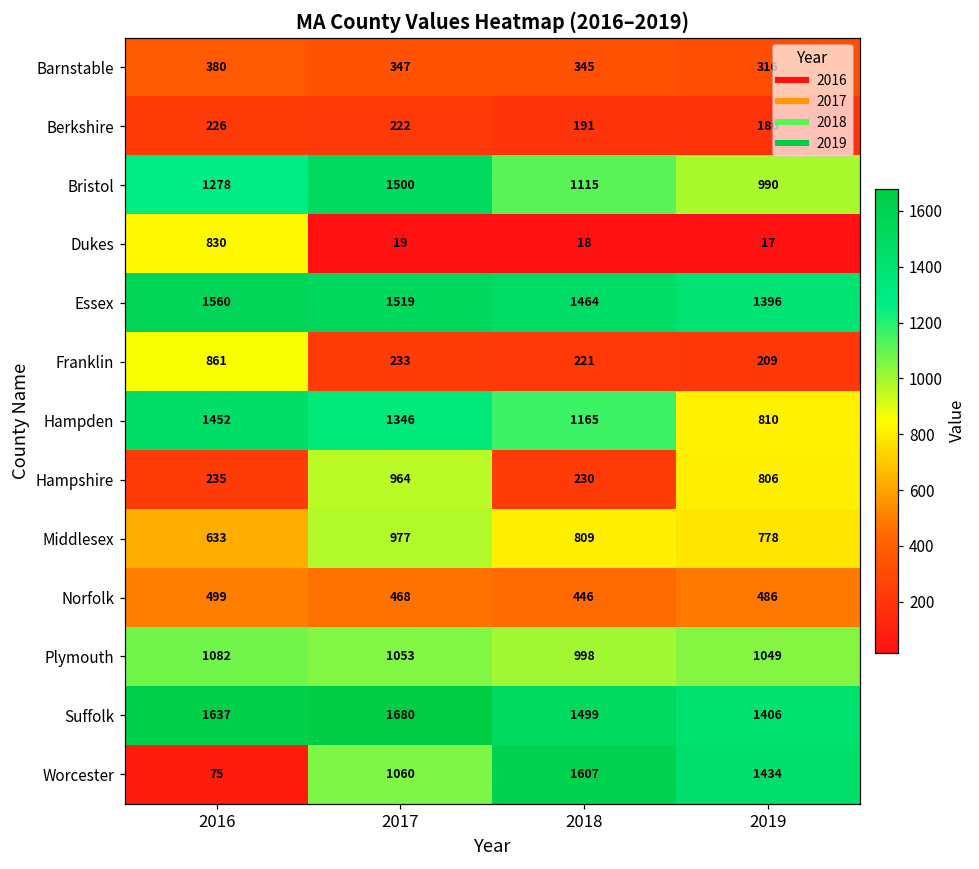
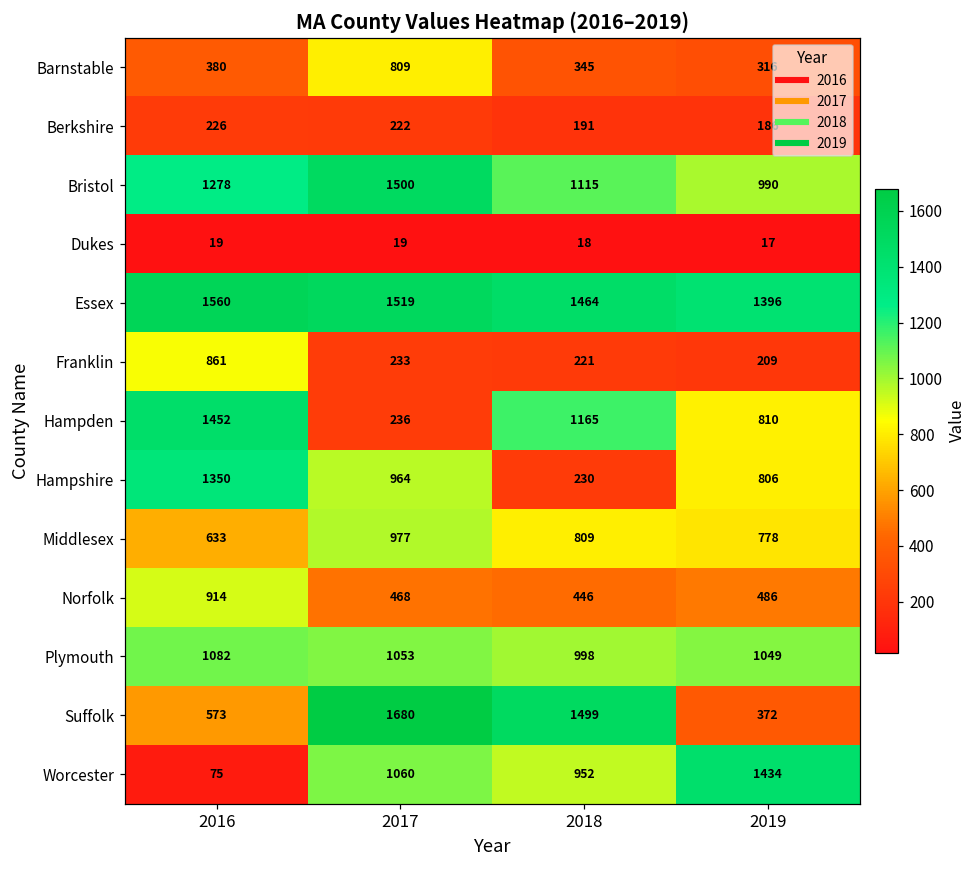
Barnstable, 2017: 347 -> 809
Dukes, 2016: 830 -> 19
Hampden, 2017: 1346 -> 236
Hampshire, 2016: 235 -> 1350
Norfolk, 2016: 499 -> 914
Suffolk, 2016: 1637 -> 573
Suffolk, 2019: 1406 -> 372
Worcester, 2018: 1607 -> 952
